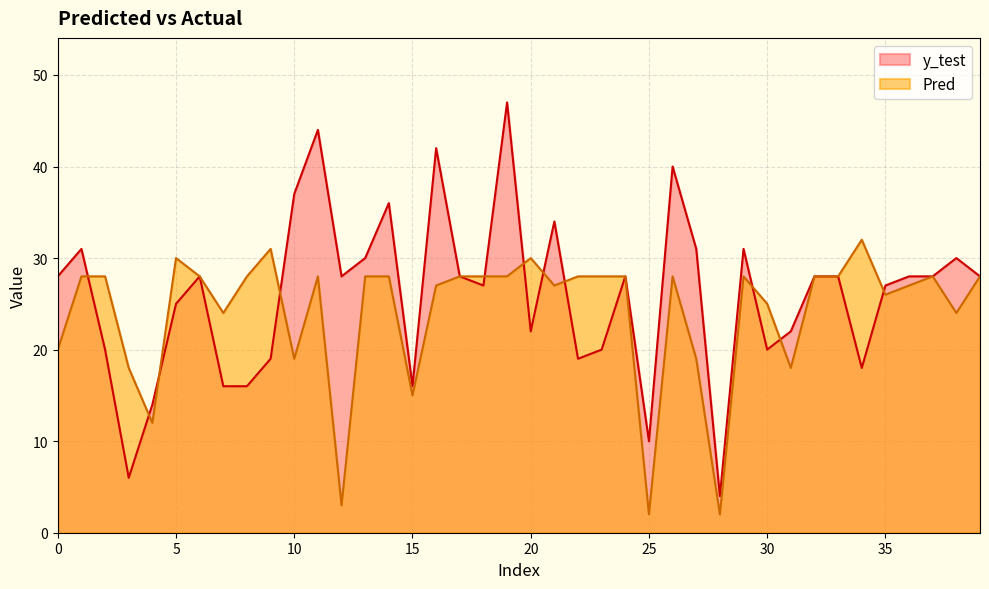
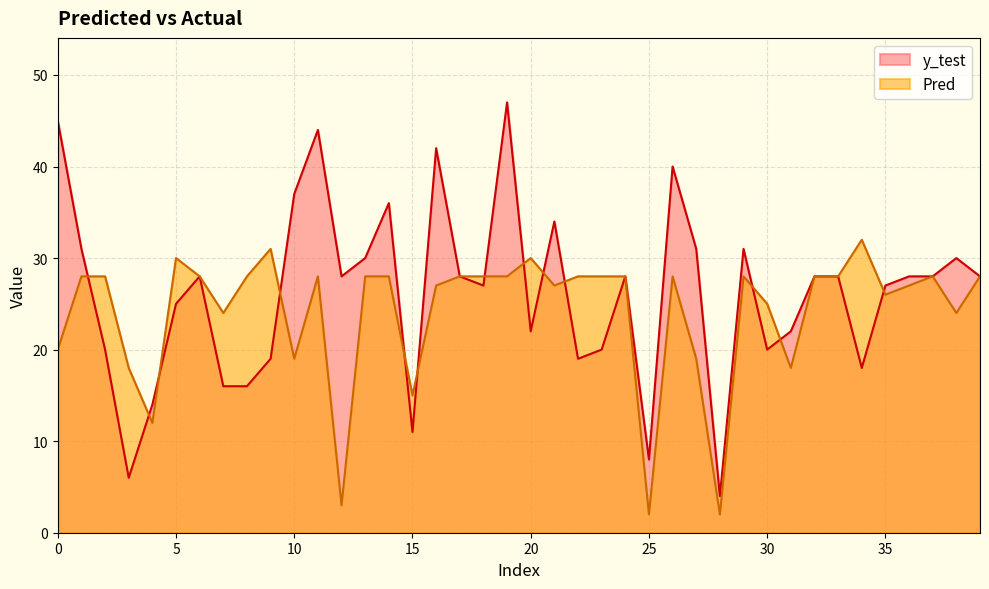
y_test, 0: 28 -> 45
y_test, 15: 16 -> 11
y_test, 25: 10 -> 8
